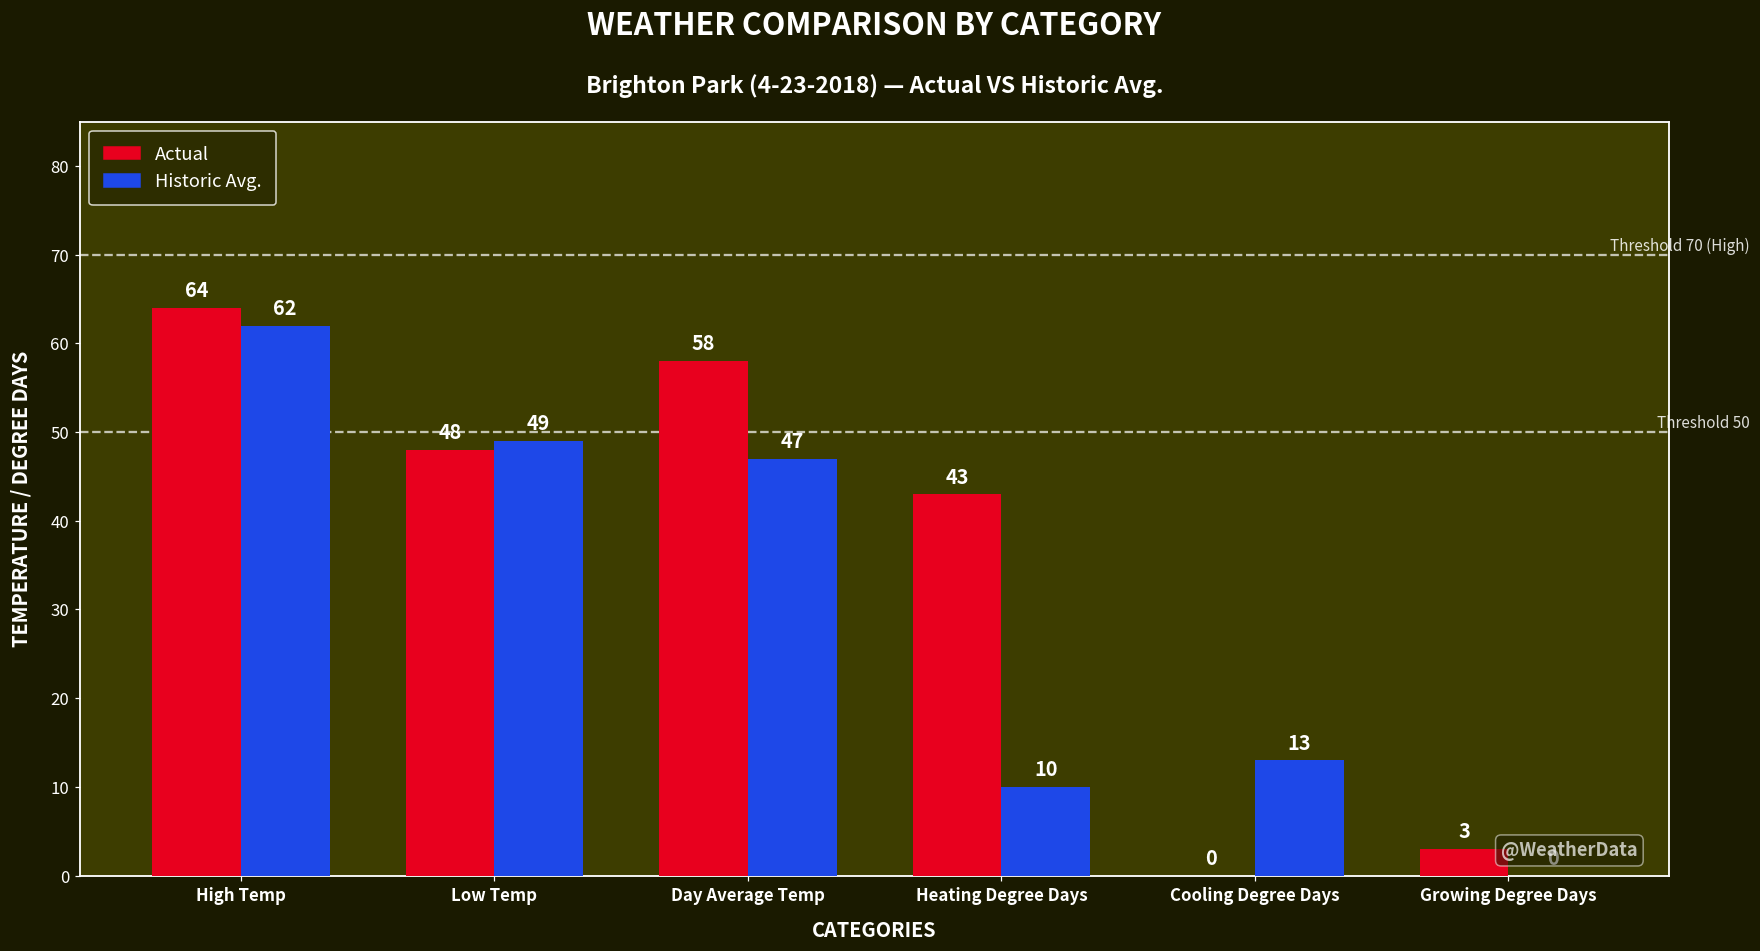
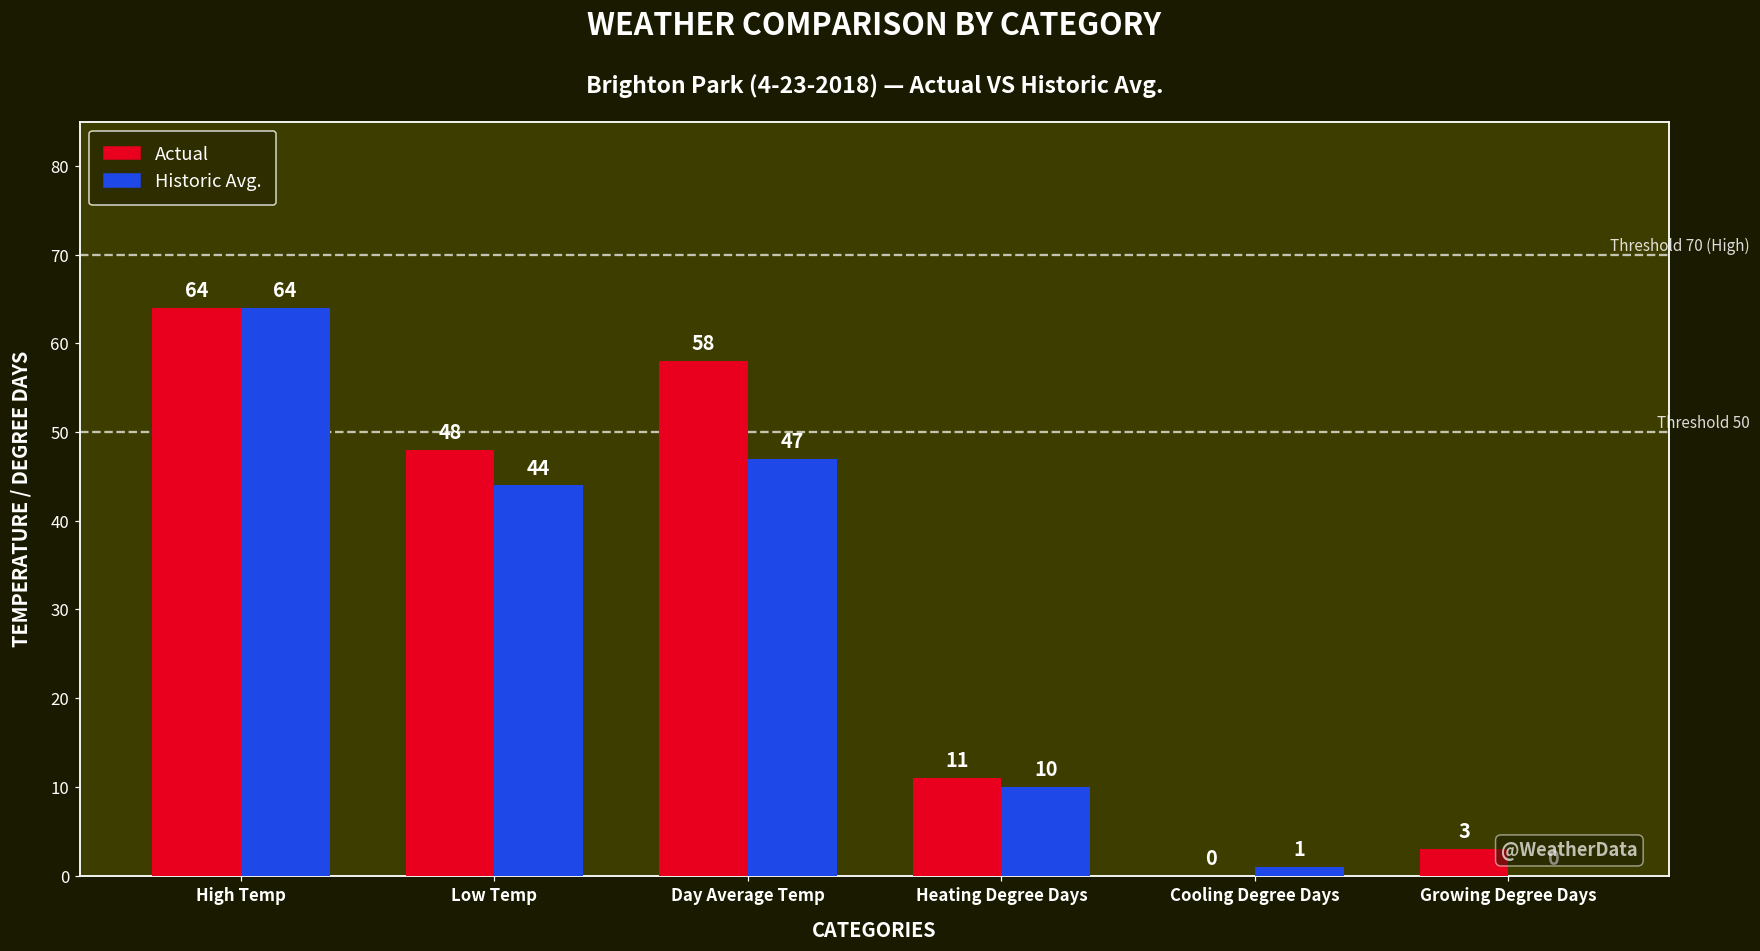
Historic Avg., High Temp: 62 -> 64
Historic Avg., Low Temp: 49 -> 44
Actual, Heating Degree Days: 43 -> 11
Historic Avg., Cooling Degree Days: 13 -> 1
